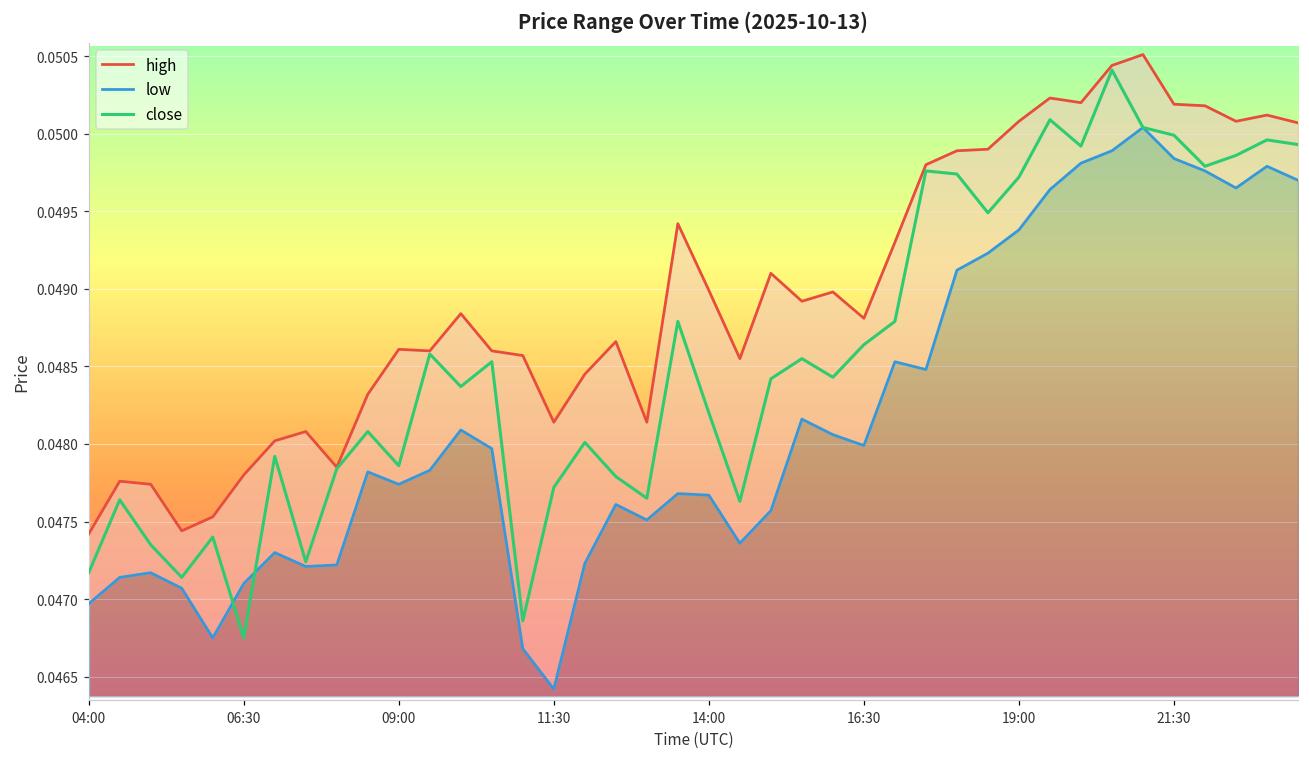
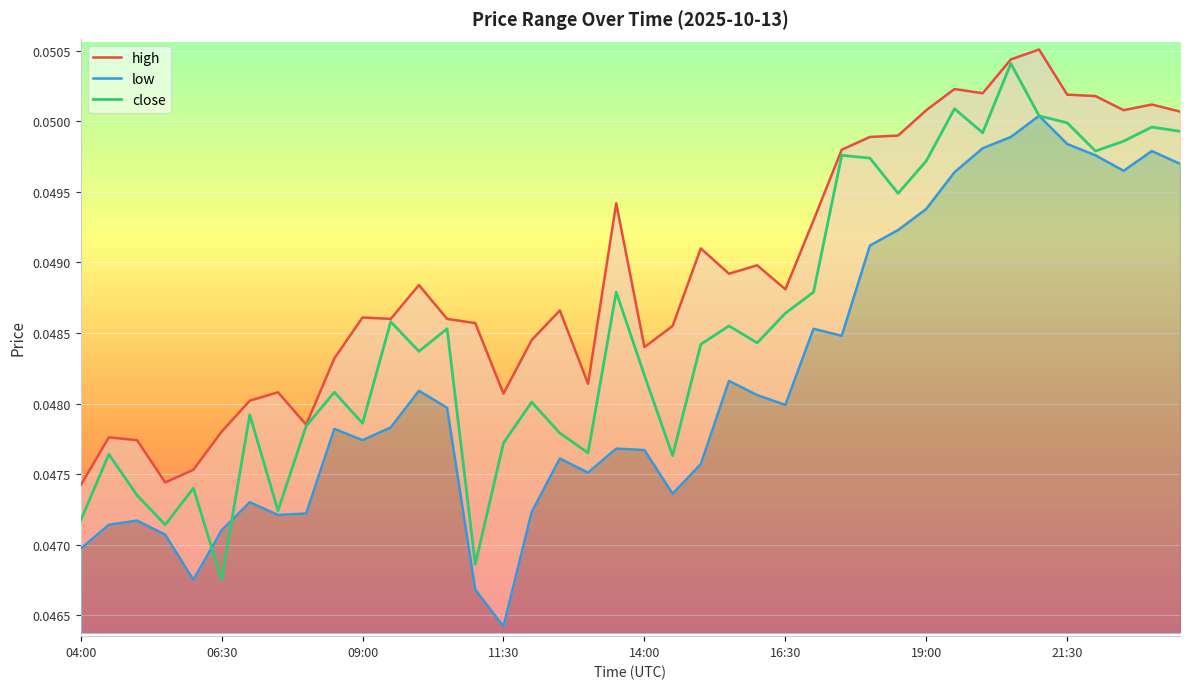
high, 11:30: 0.04814 -> 0.04807
high, 14:00: 0.04899 -> 0.04840
